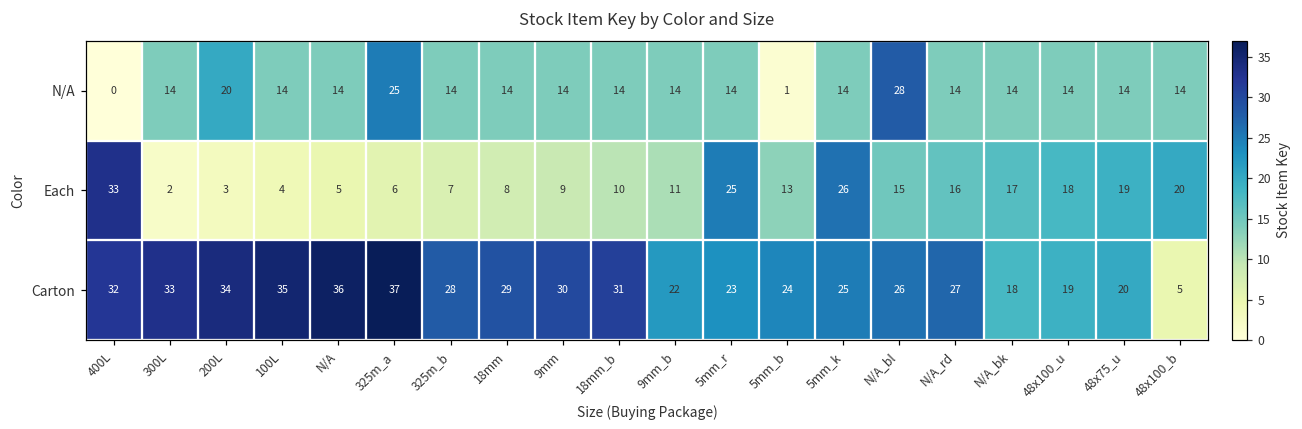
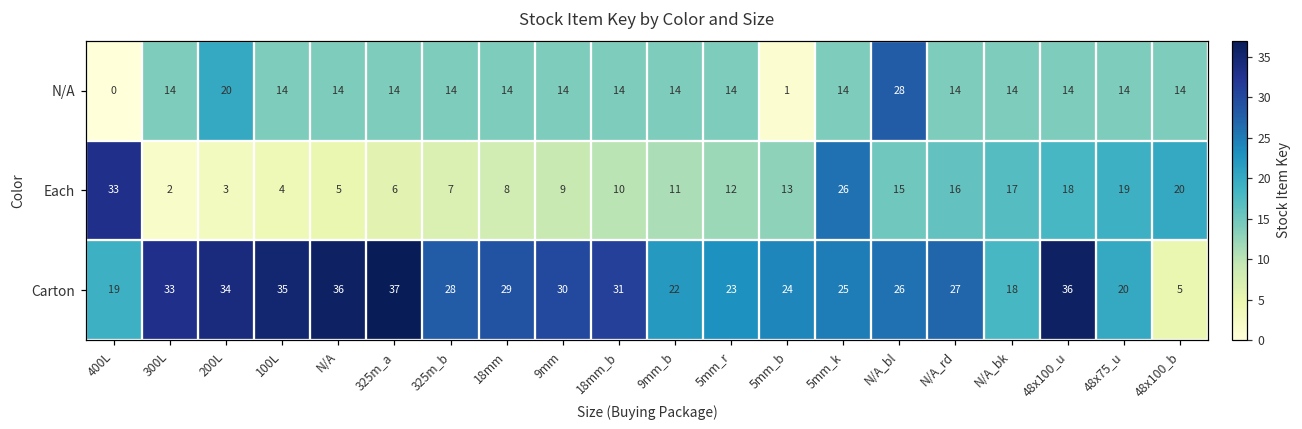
N/A, 325m_a: 25 -> 14
Each, 5mm_r: 25 -> 12
Carton, 400L: 32 -> 19
Carton, 48x100_u: 19 -> 36
